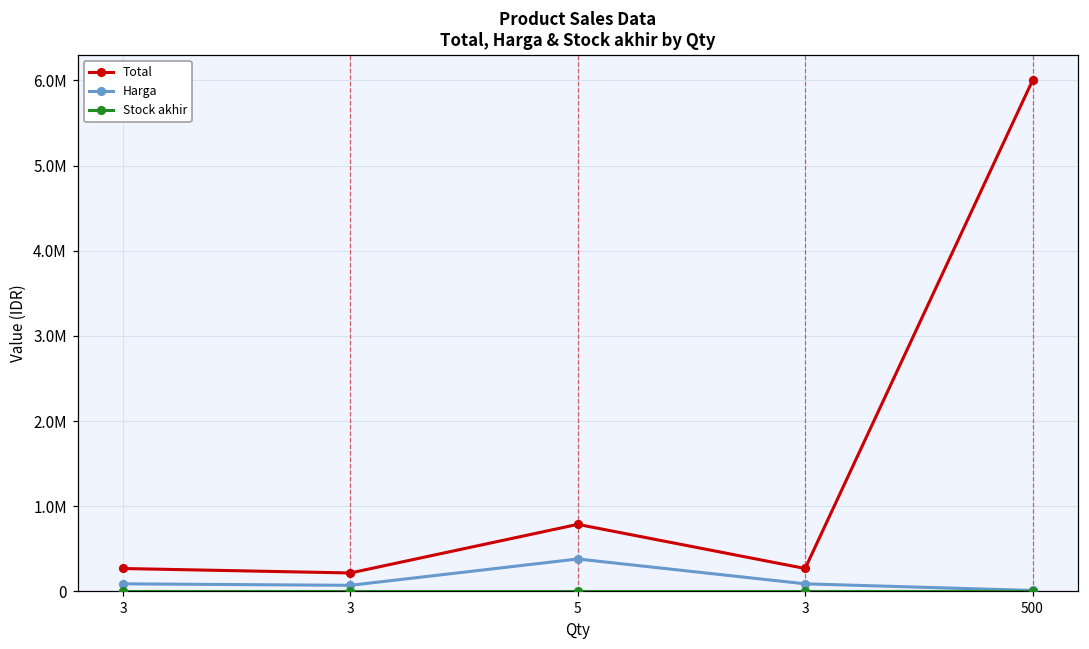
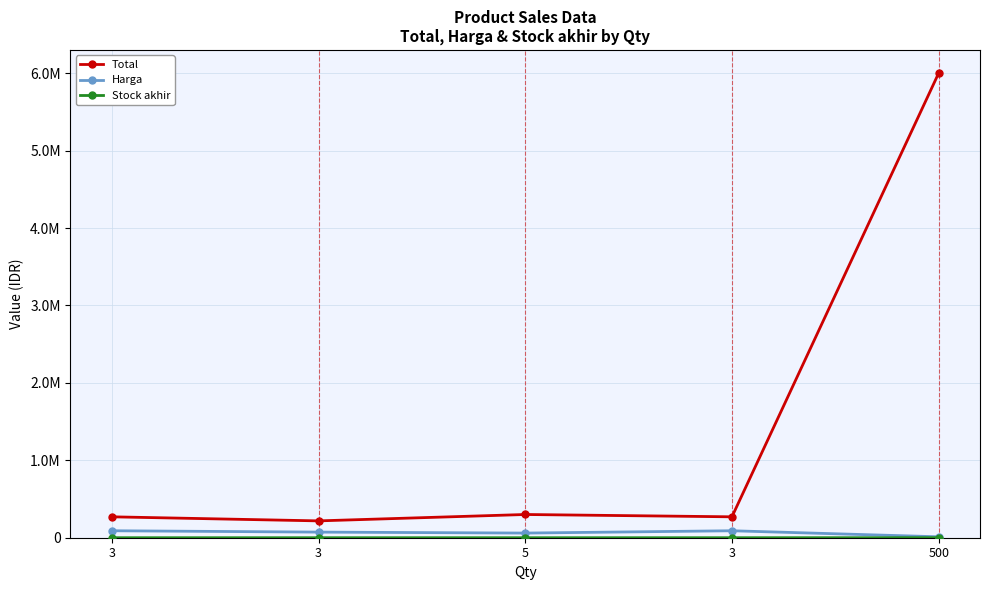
Total, 5: 800000 -> 300000
Harga, 5: 400000 -> 100000
